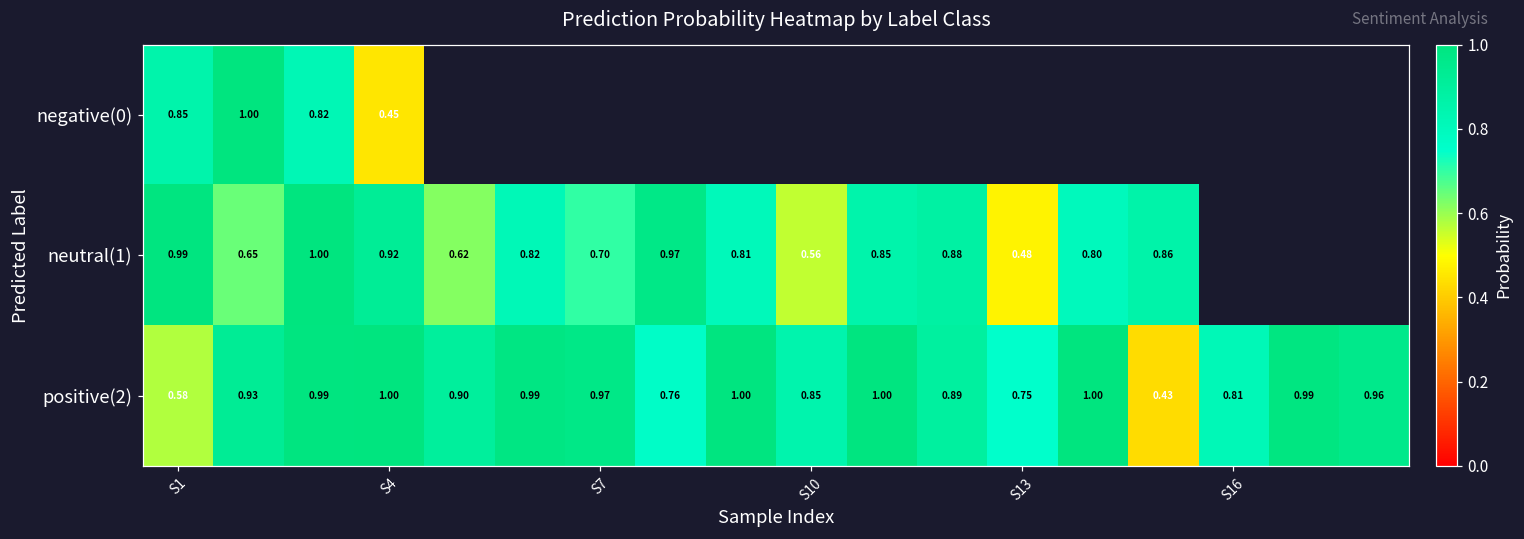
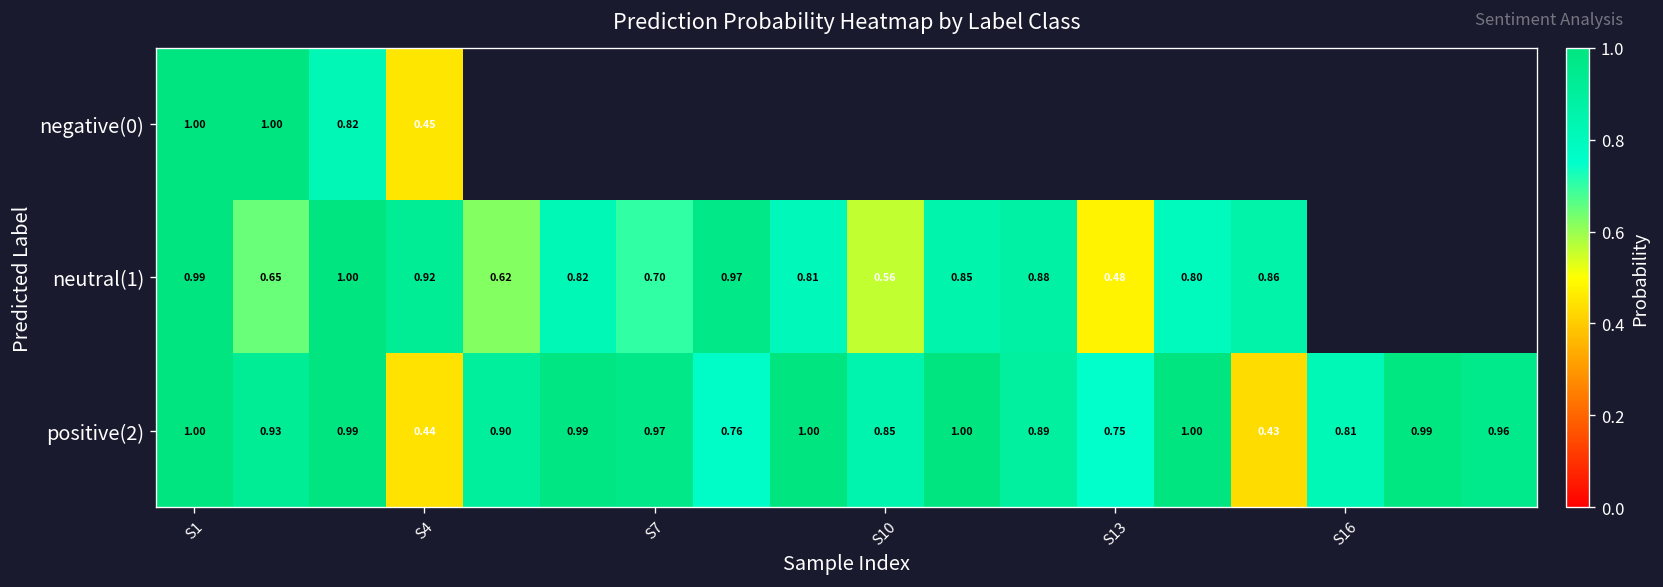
negative(0), S1: 0.85 -> 1.00
positive(2), S1: 0.58 -> 1.00
positive(2), S4: 1.00 -> 0.44
